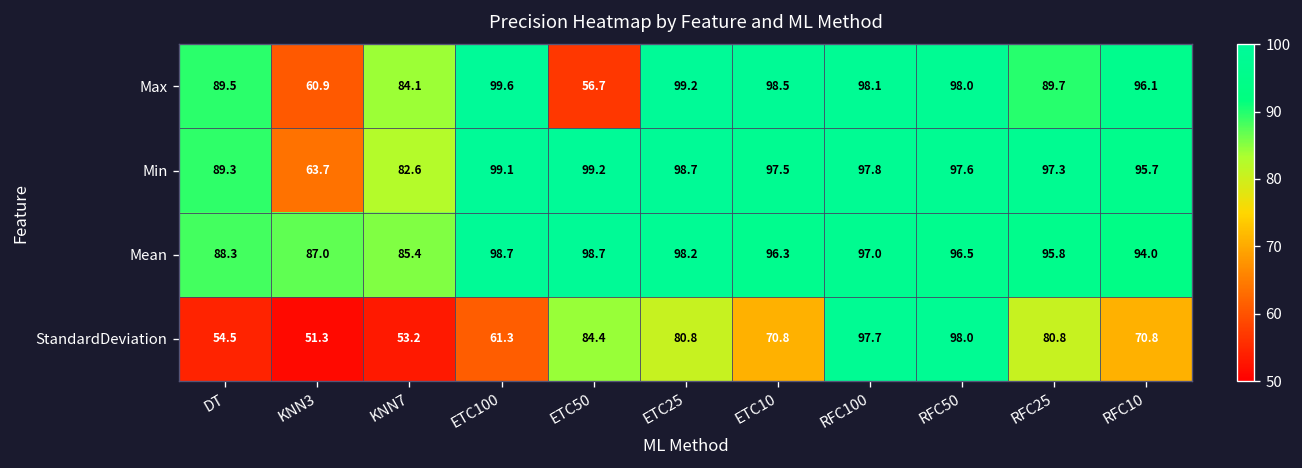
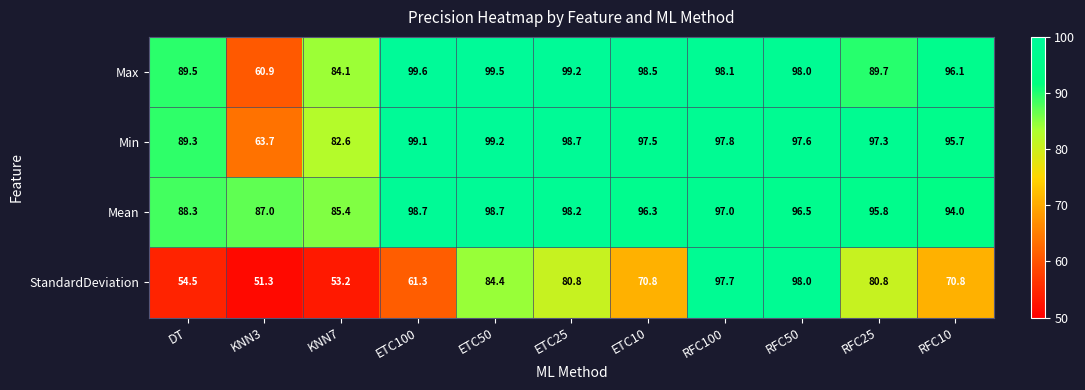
Max, ETC50: 56.7 -> 99.5
